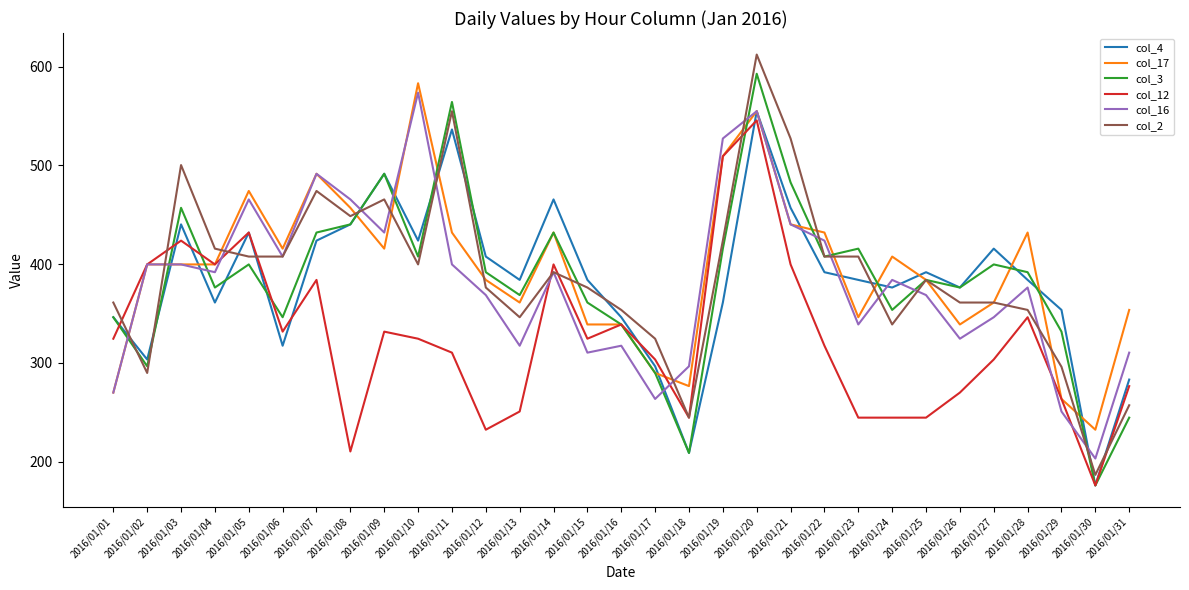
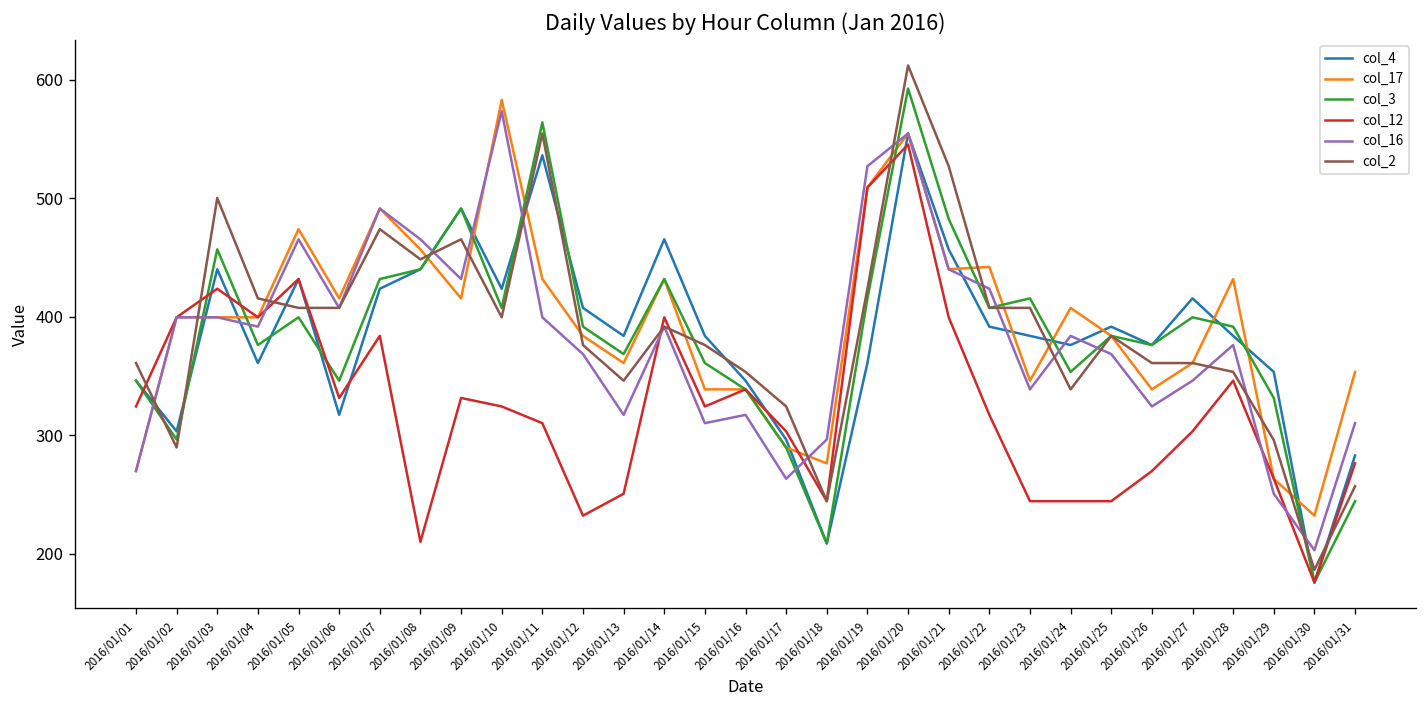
col_17, 2016/01/22: 430 -> 440
